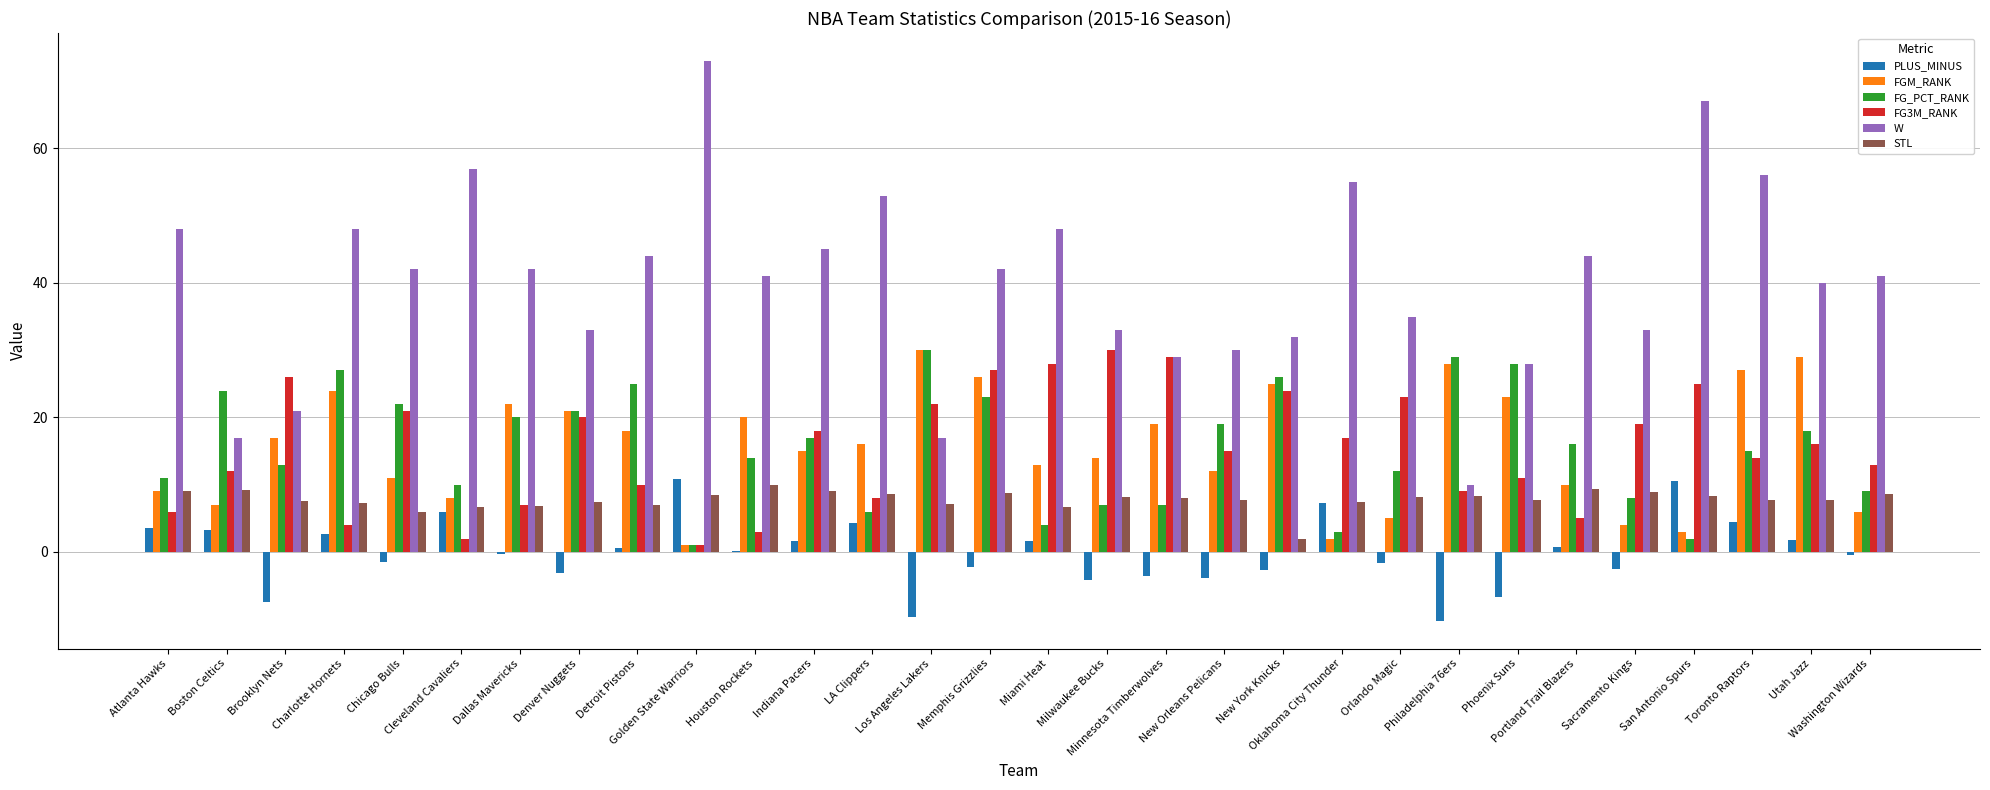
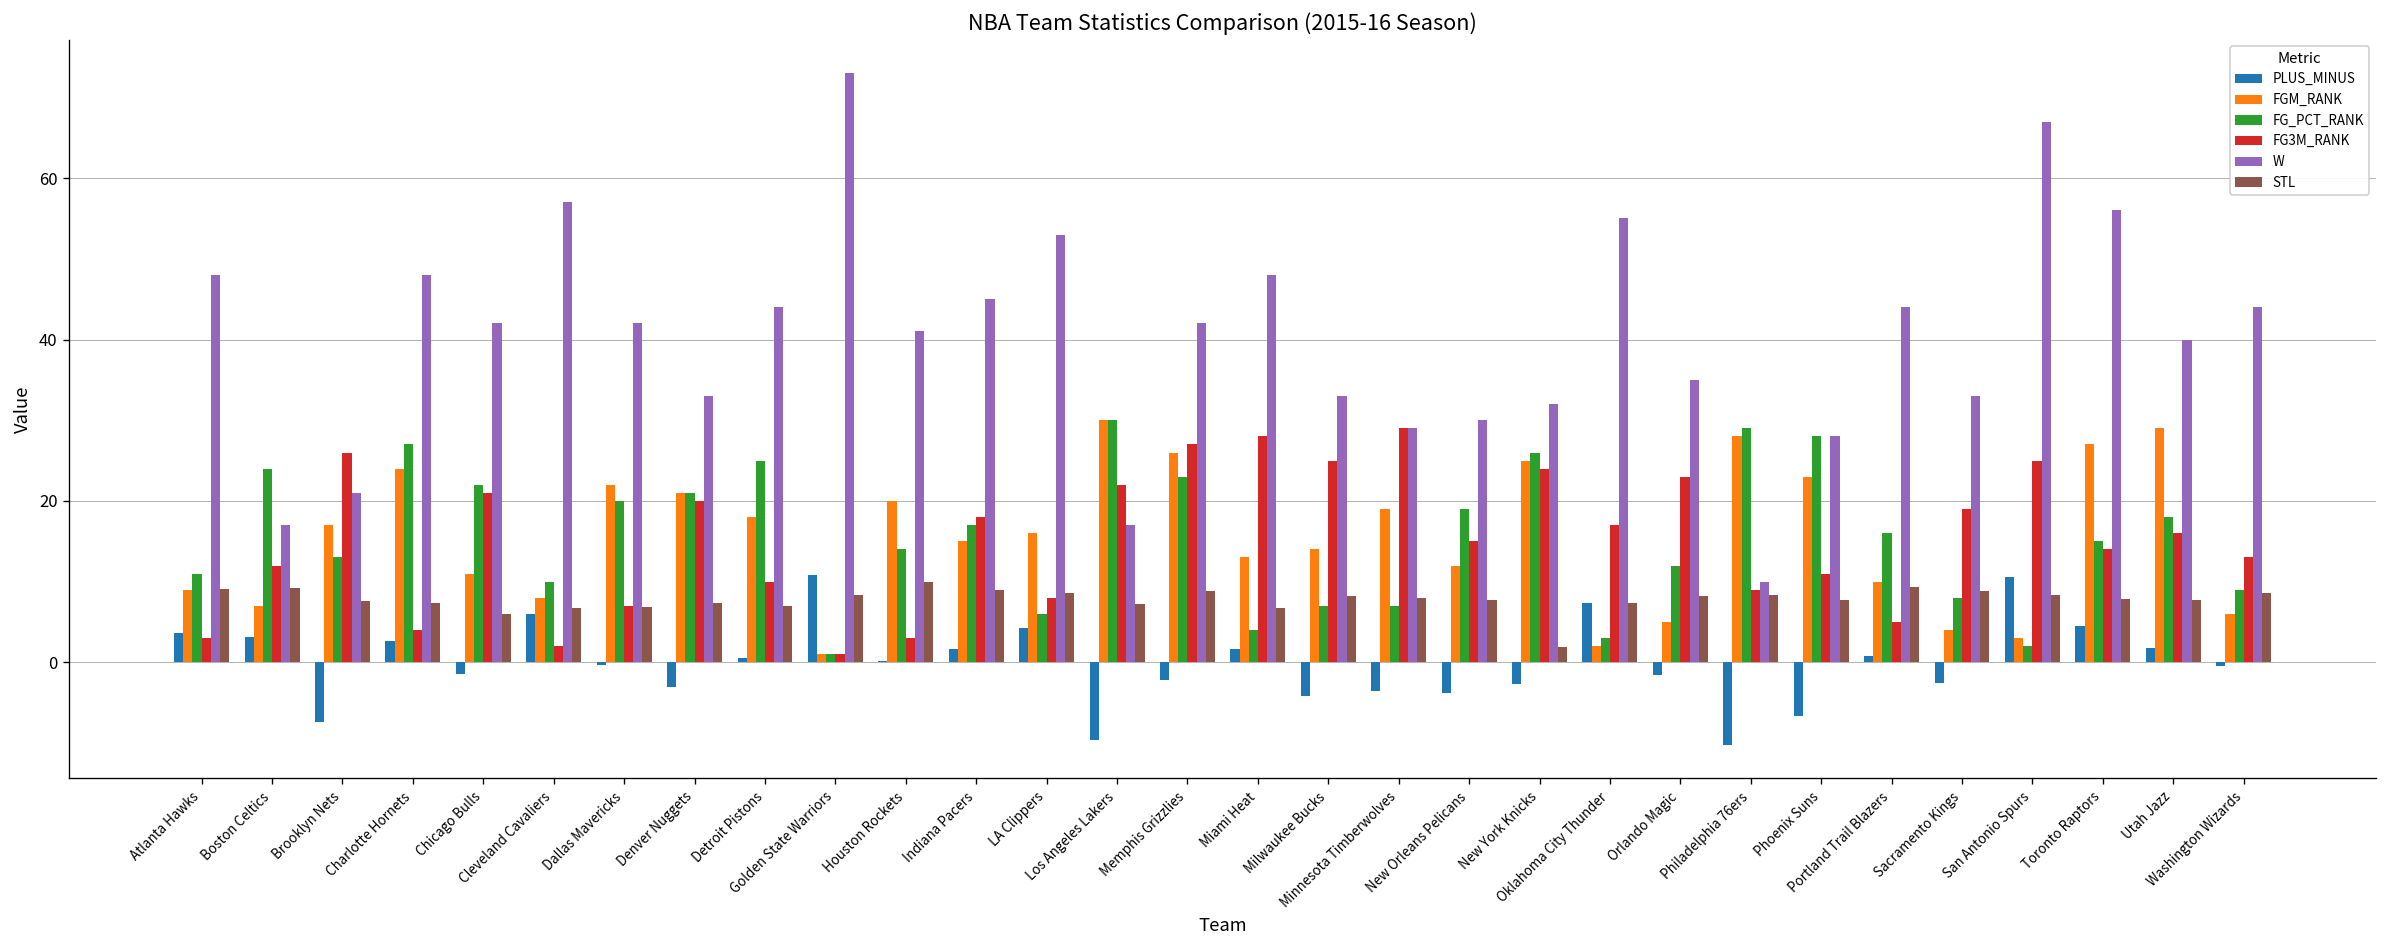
FG3M_RANK, Atlanta Hawks: 6 -> 3
FG3M_RANK, Milwaukee Bucks: 30 -> 25
W, Washington Wizards: 41 -> 44
